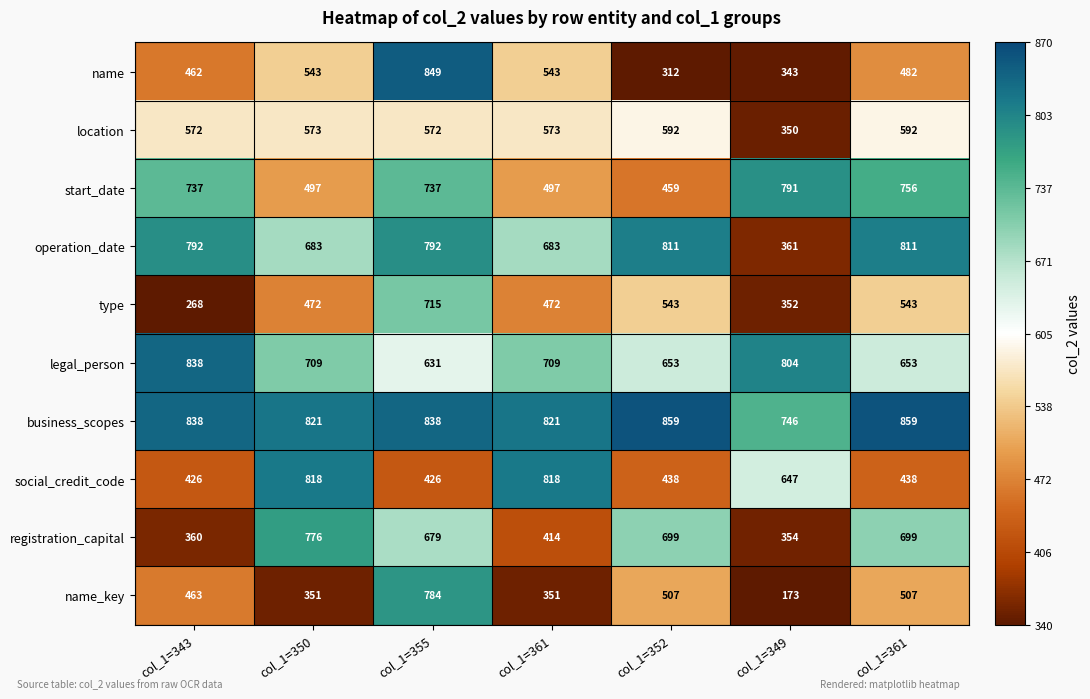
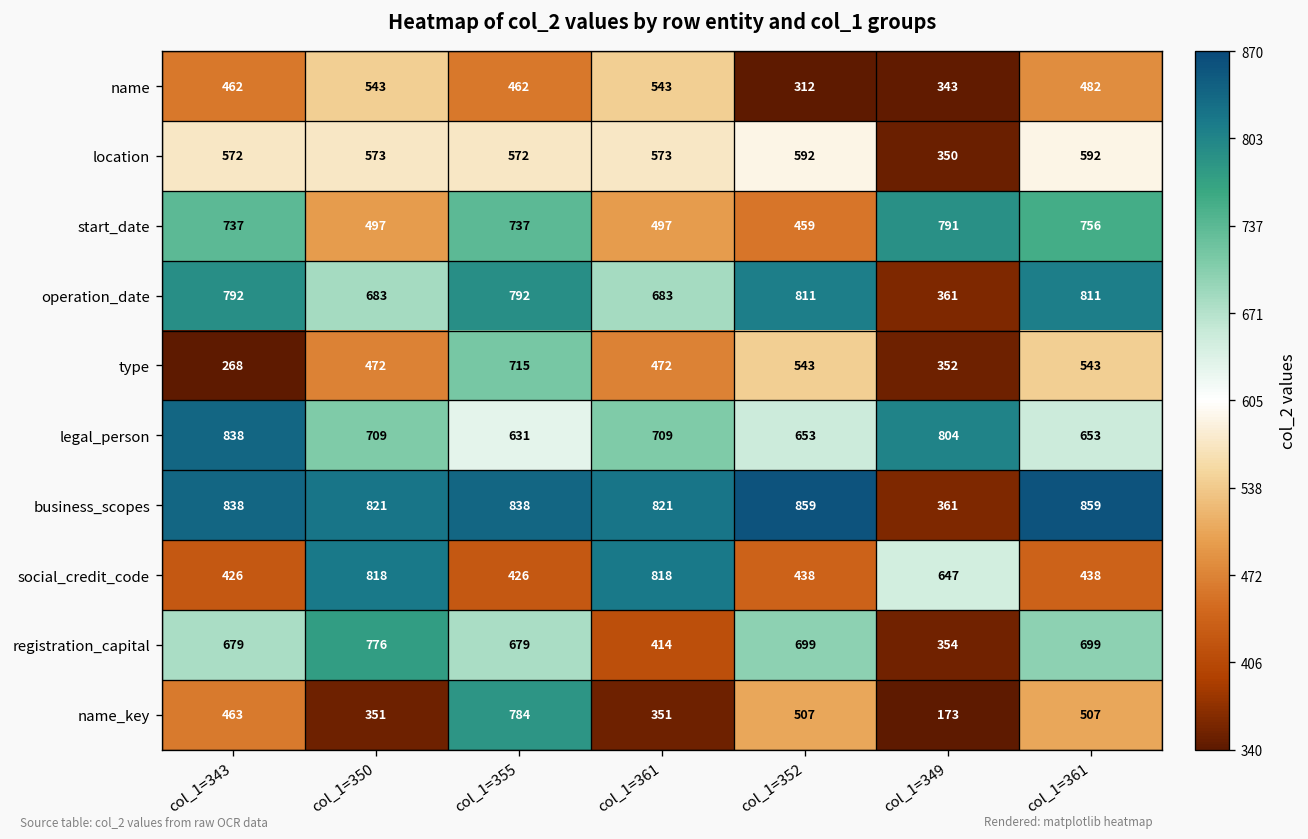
name, col_1=355: 849 -> 462
business_scopes, col_1=349: 746 -> 361
registration_capital, col_1=343: 360 -> 679
